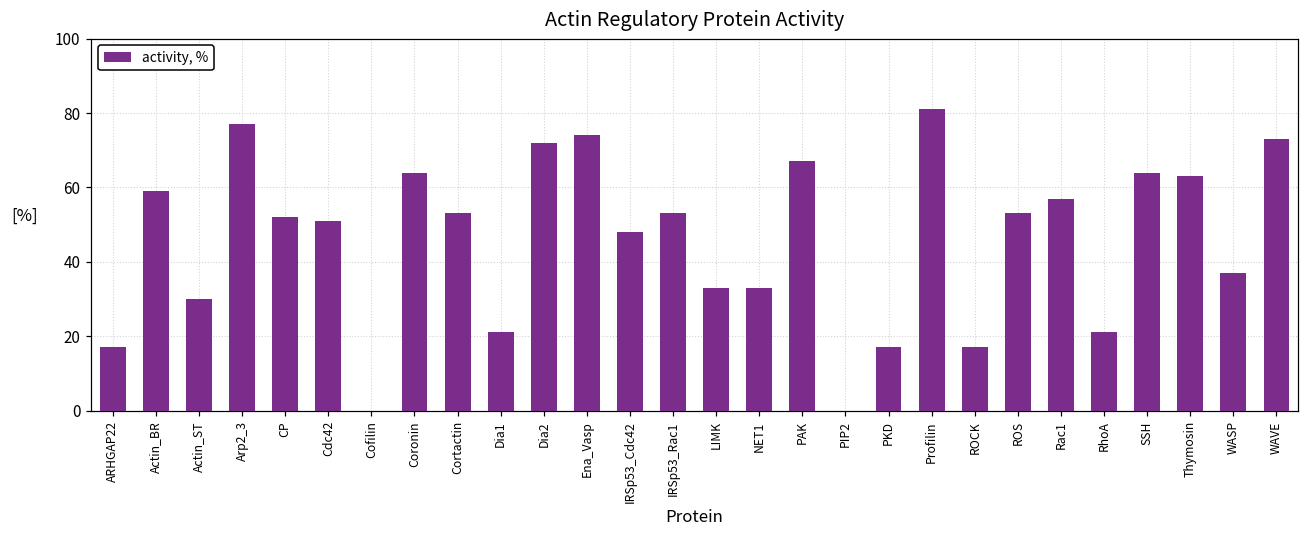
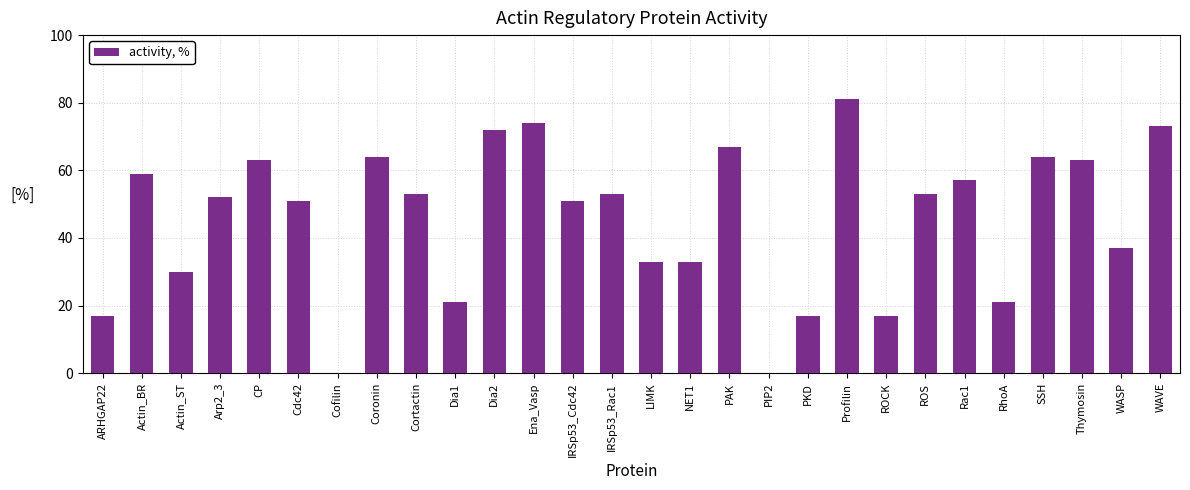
Arp2_3: 77 -> 52
CP: 52 -> 63
IRSp53_Cdc42: 48 -> 51
